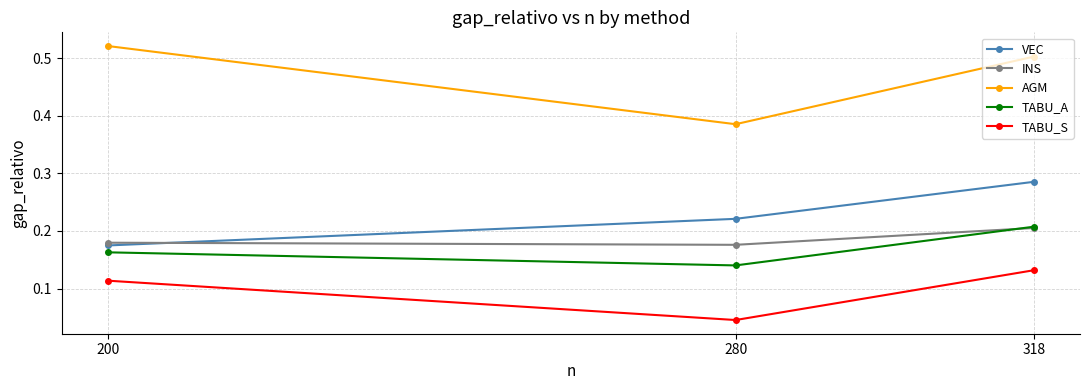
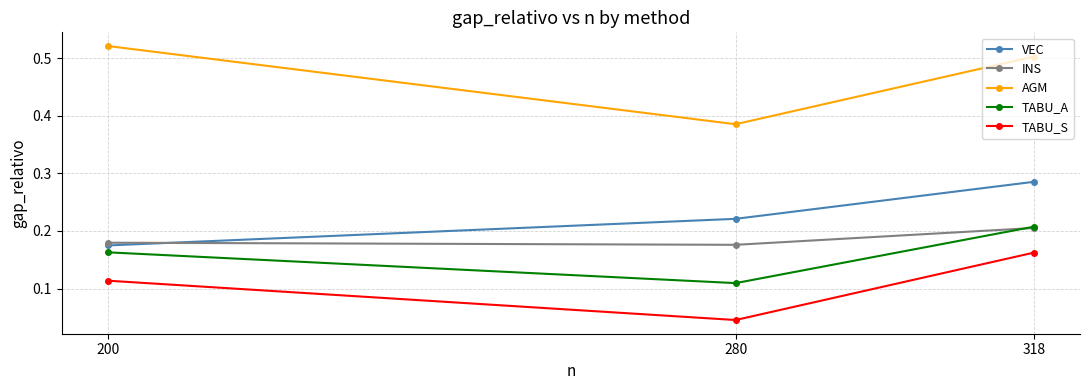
TABU_A, 280: 0.14 -> 0.11
TABU_S, 318: 0.13 -> 0.16
